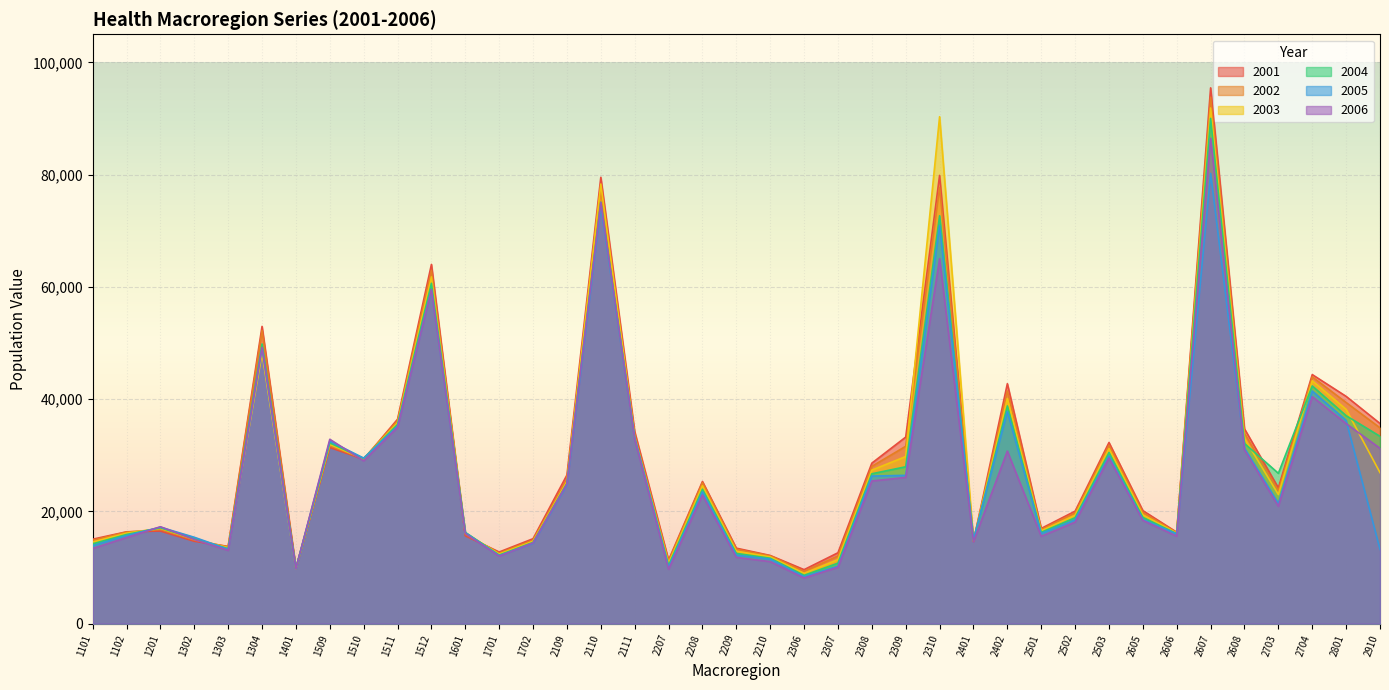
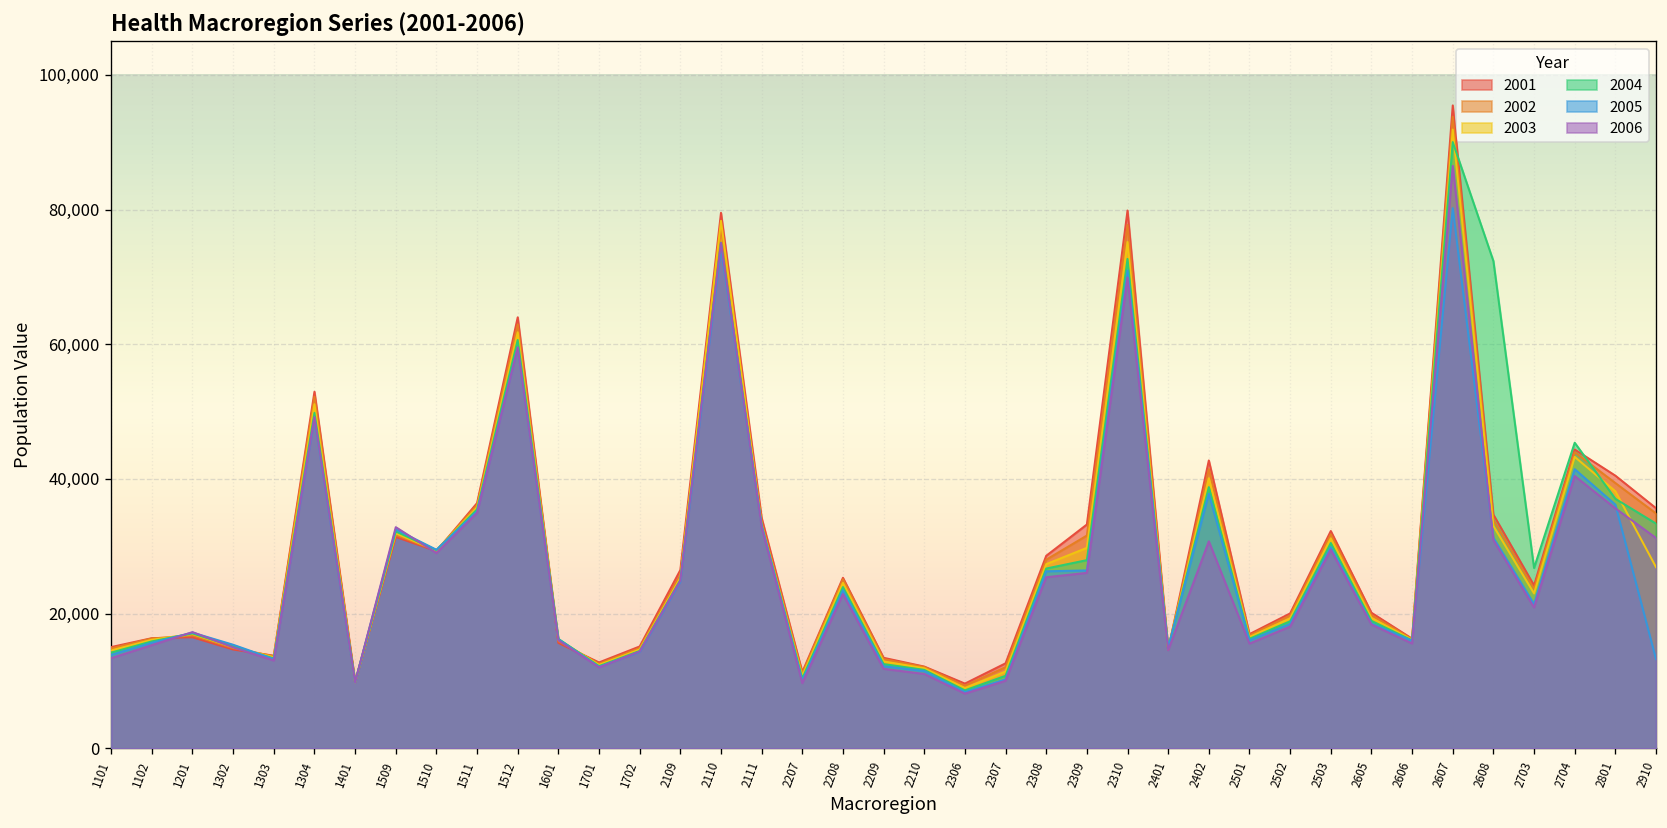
2003, 1304: 48,000 -> 51,000
2003, 2310: 90,000 -> 75,000
2006, 2310: 65,000 -> 70,000
2004, 2608: 32,000 -> 72,000
2004, 2704: 42,000 -> 45,000
